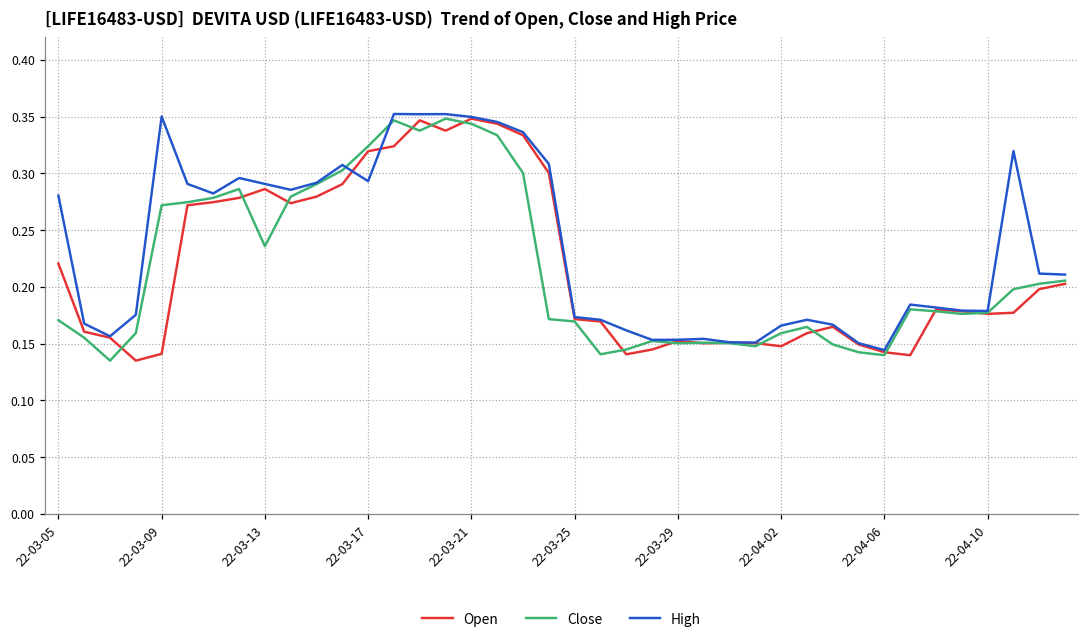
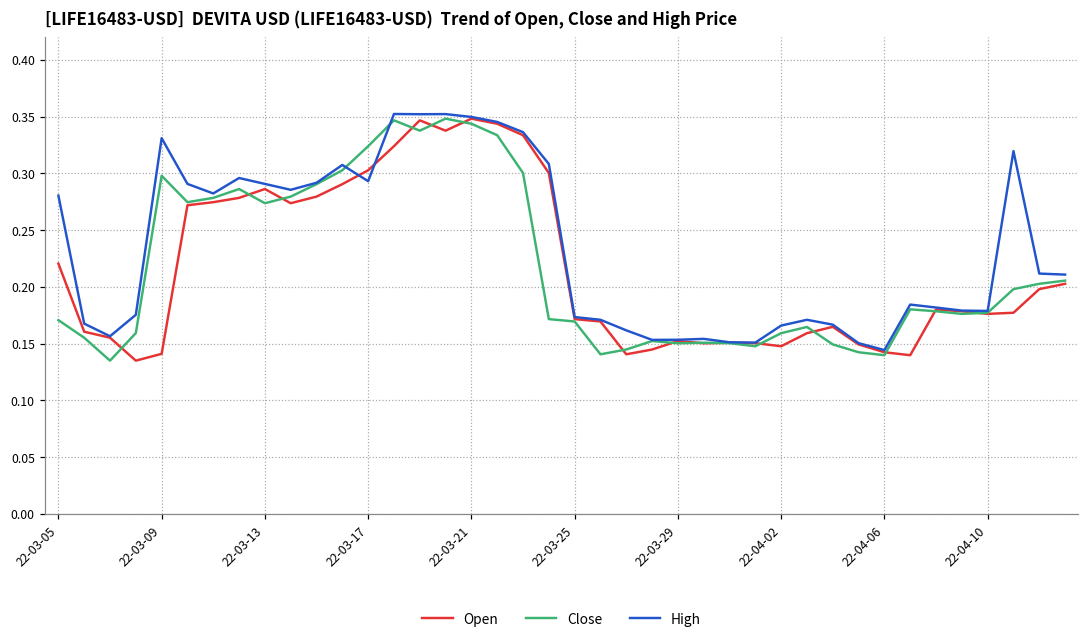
Close, 22-03-09: 0.272 -> 0.298
High, 22-03-09: 0.350 -> 0.331
Close, 22-03-13: 0.236 -> 0.274
Open, 22-03-17: 0.320 -> 0.303
